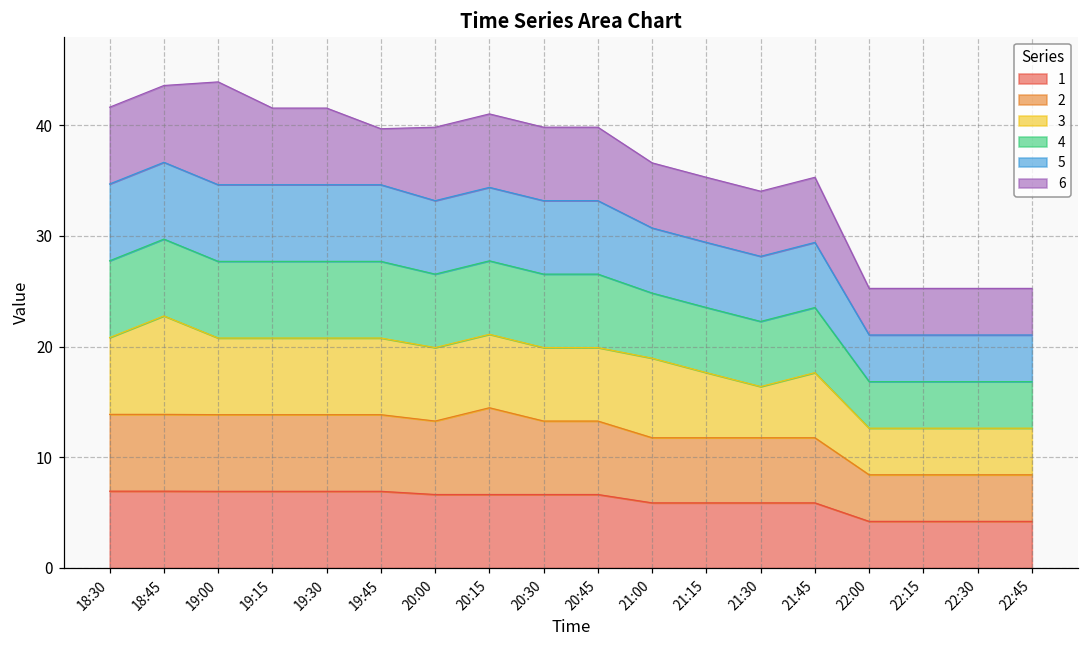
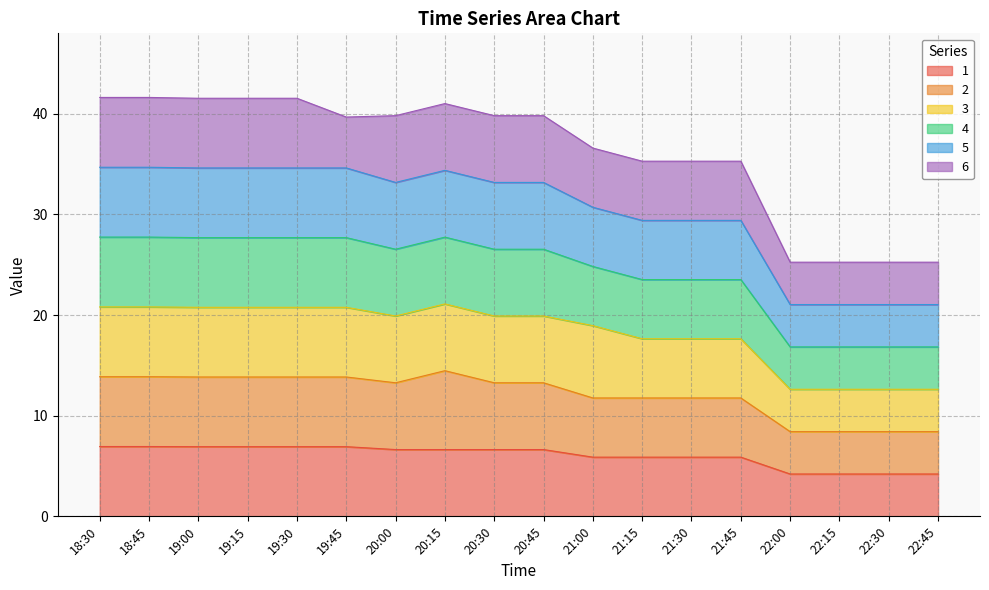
3, 18:45: 8.9 -> 6.9
6, 19:00: 9.3 -> 6.9
3, 21:30: 4.6 -> 5.9
